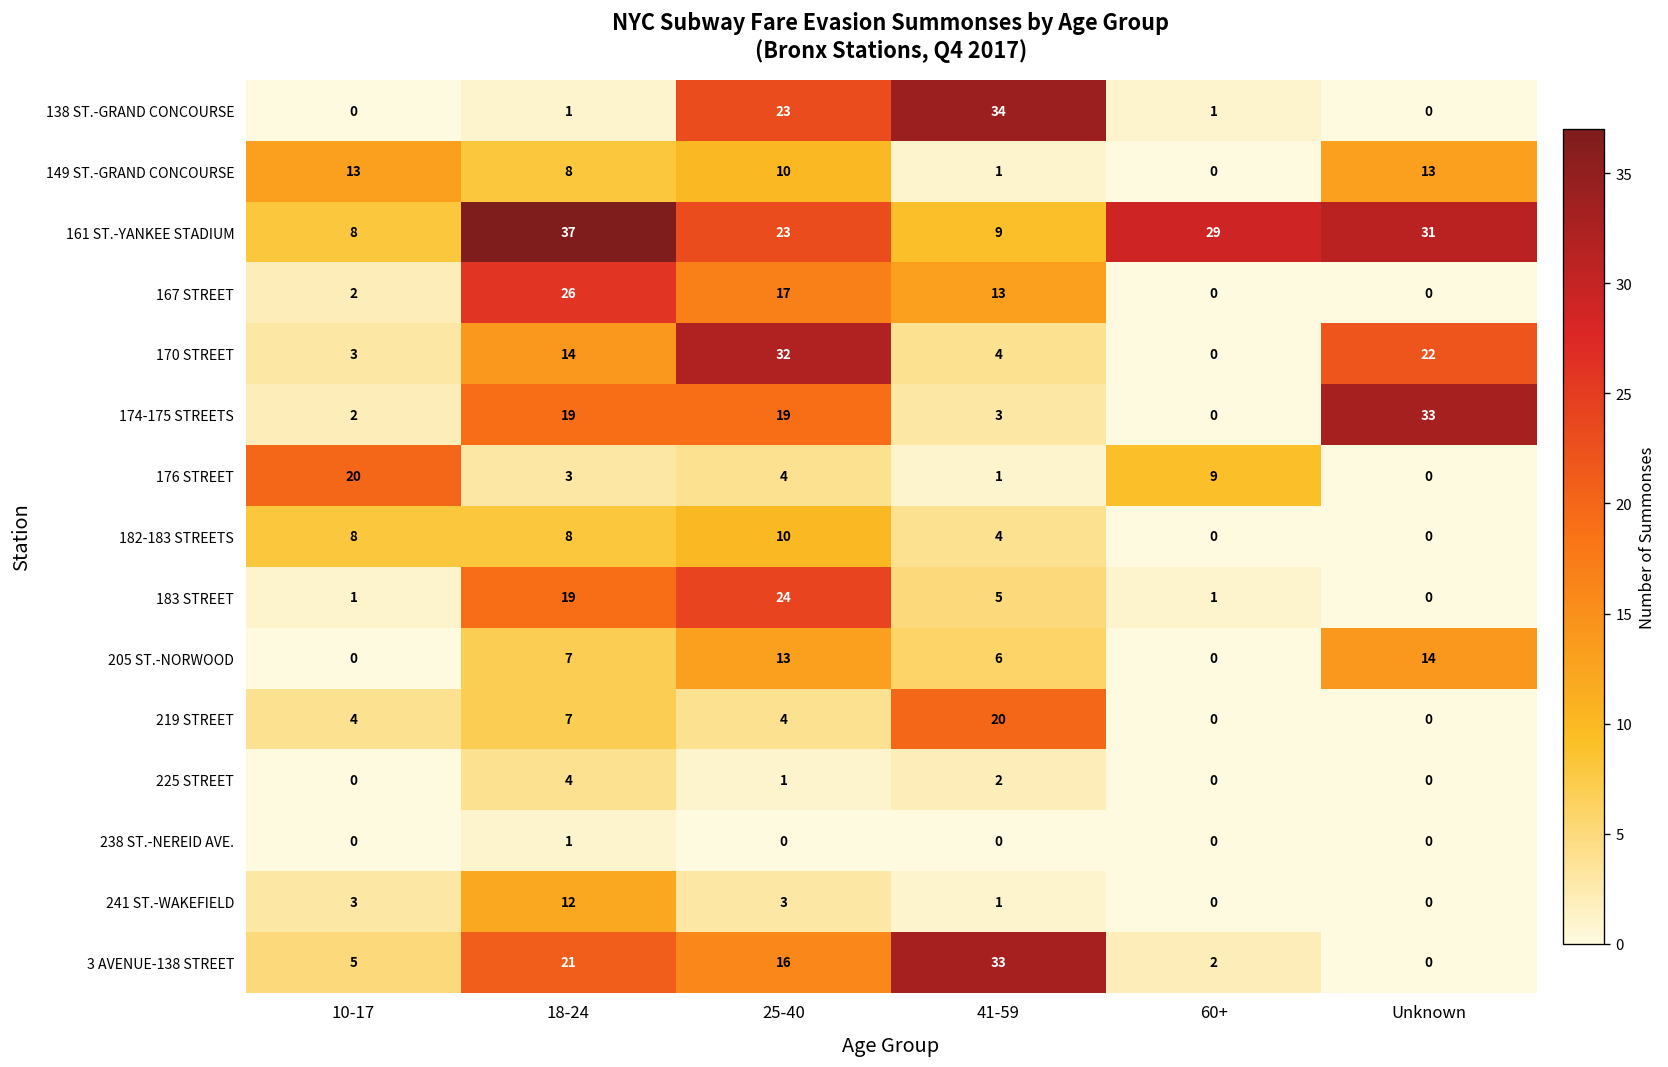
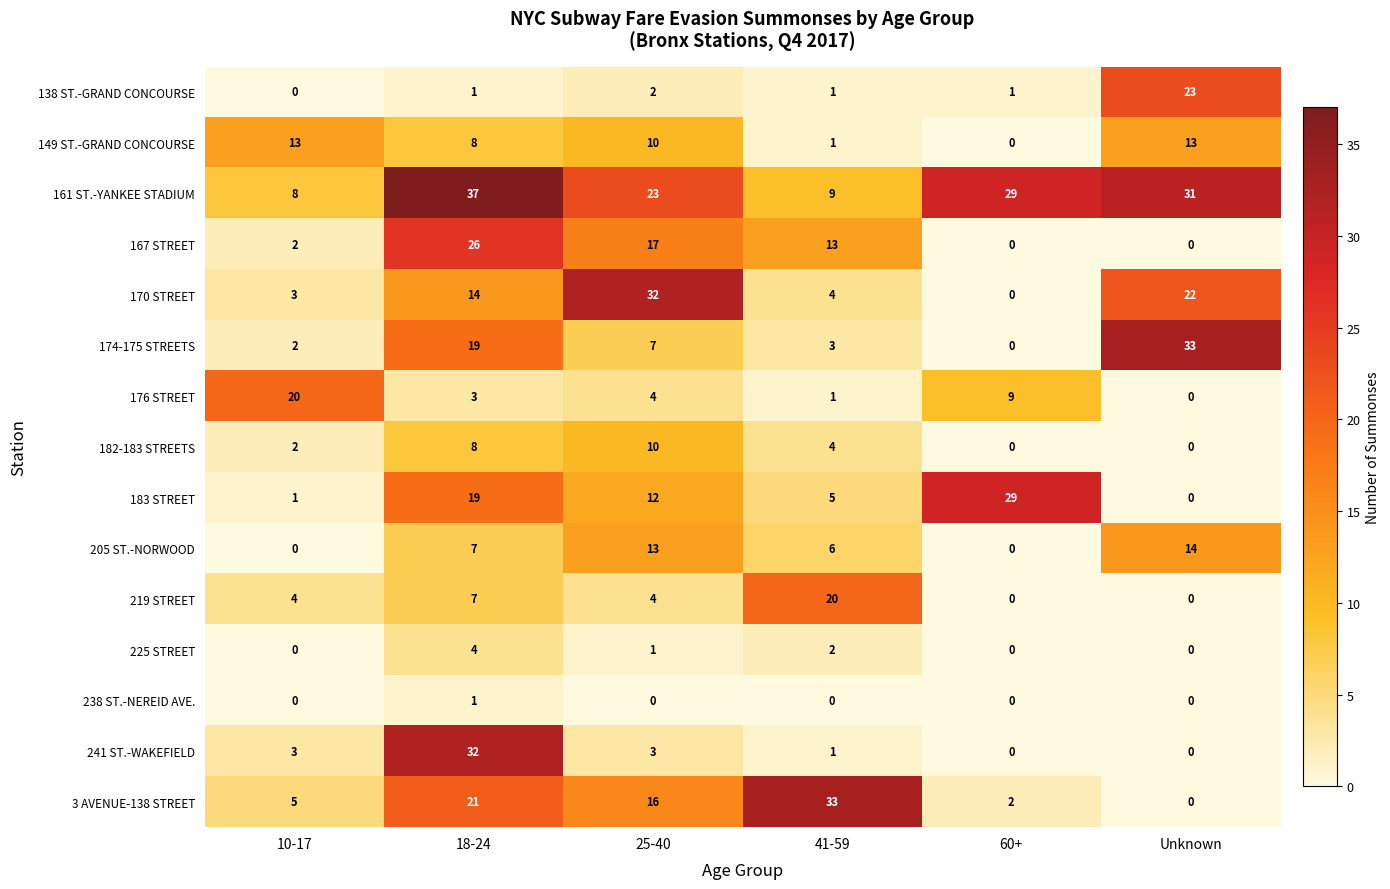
138 ST.-GRAND CONCOURSE, 25-40: 23 -> 2
138 ST.-GRAND CONCOURSE, 41-59: 34 -> 1
138 ST.-GRAND CONCOURSE, Unknown: 0 -> 23
174-175 STREETS, 25-40: 19 -> 7
182-183 STREETS, 10-17: 8 -> 2
183 STREET, 25-40: 24 -> 12
183 STREET, 60+: 1 -> 29
241 ST.-WAKEFIELD, 18-24: 12 -> 32
